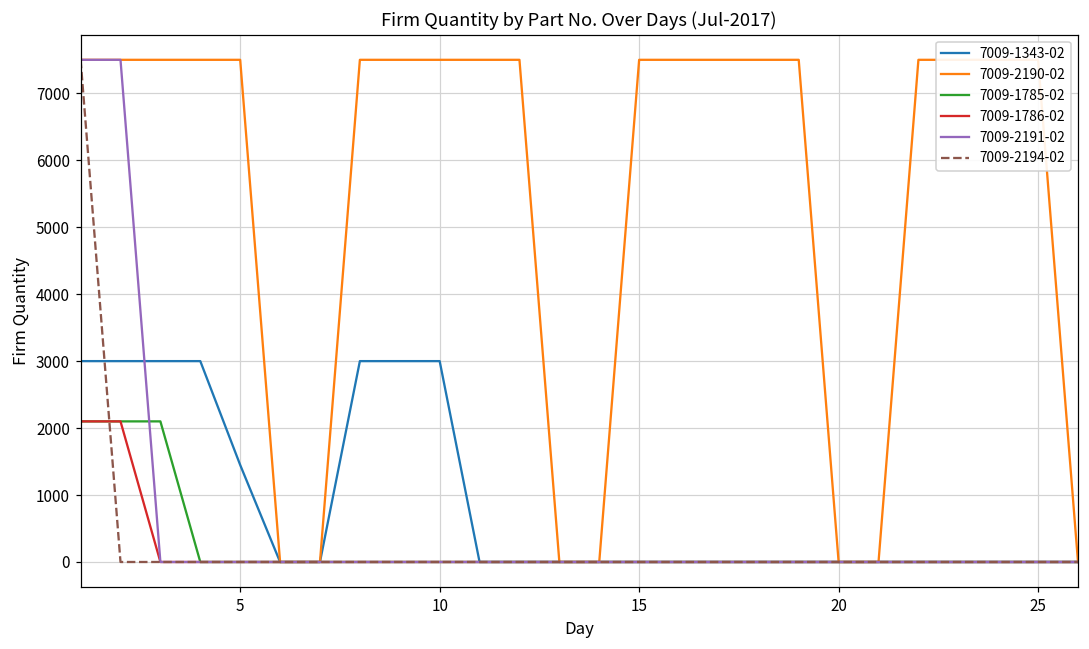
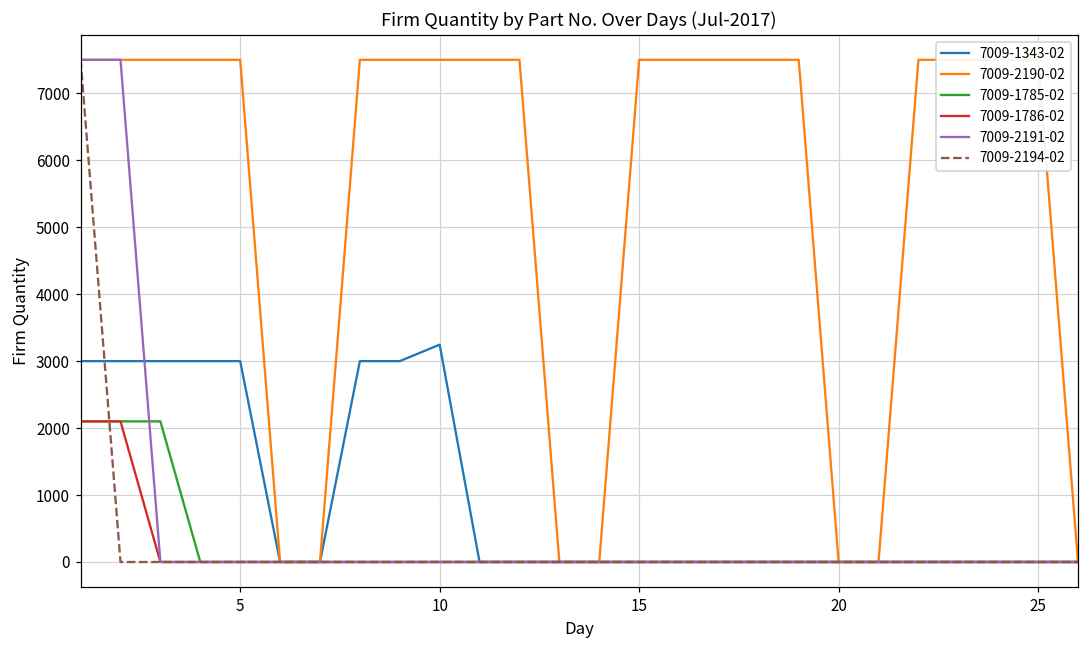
7009-1343-02, 5: 1400 -> 3000
7009-1343-02, 10: 3000 -> 3200
